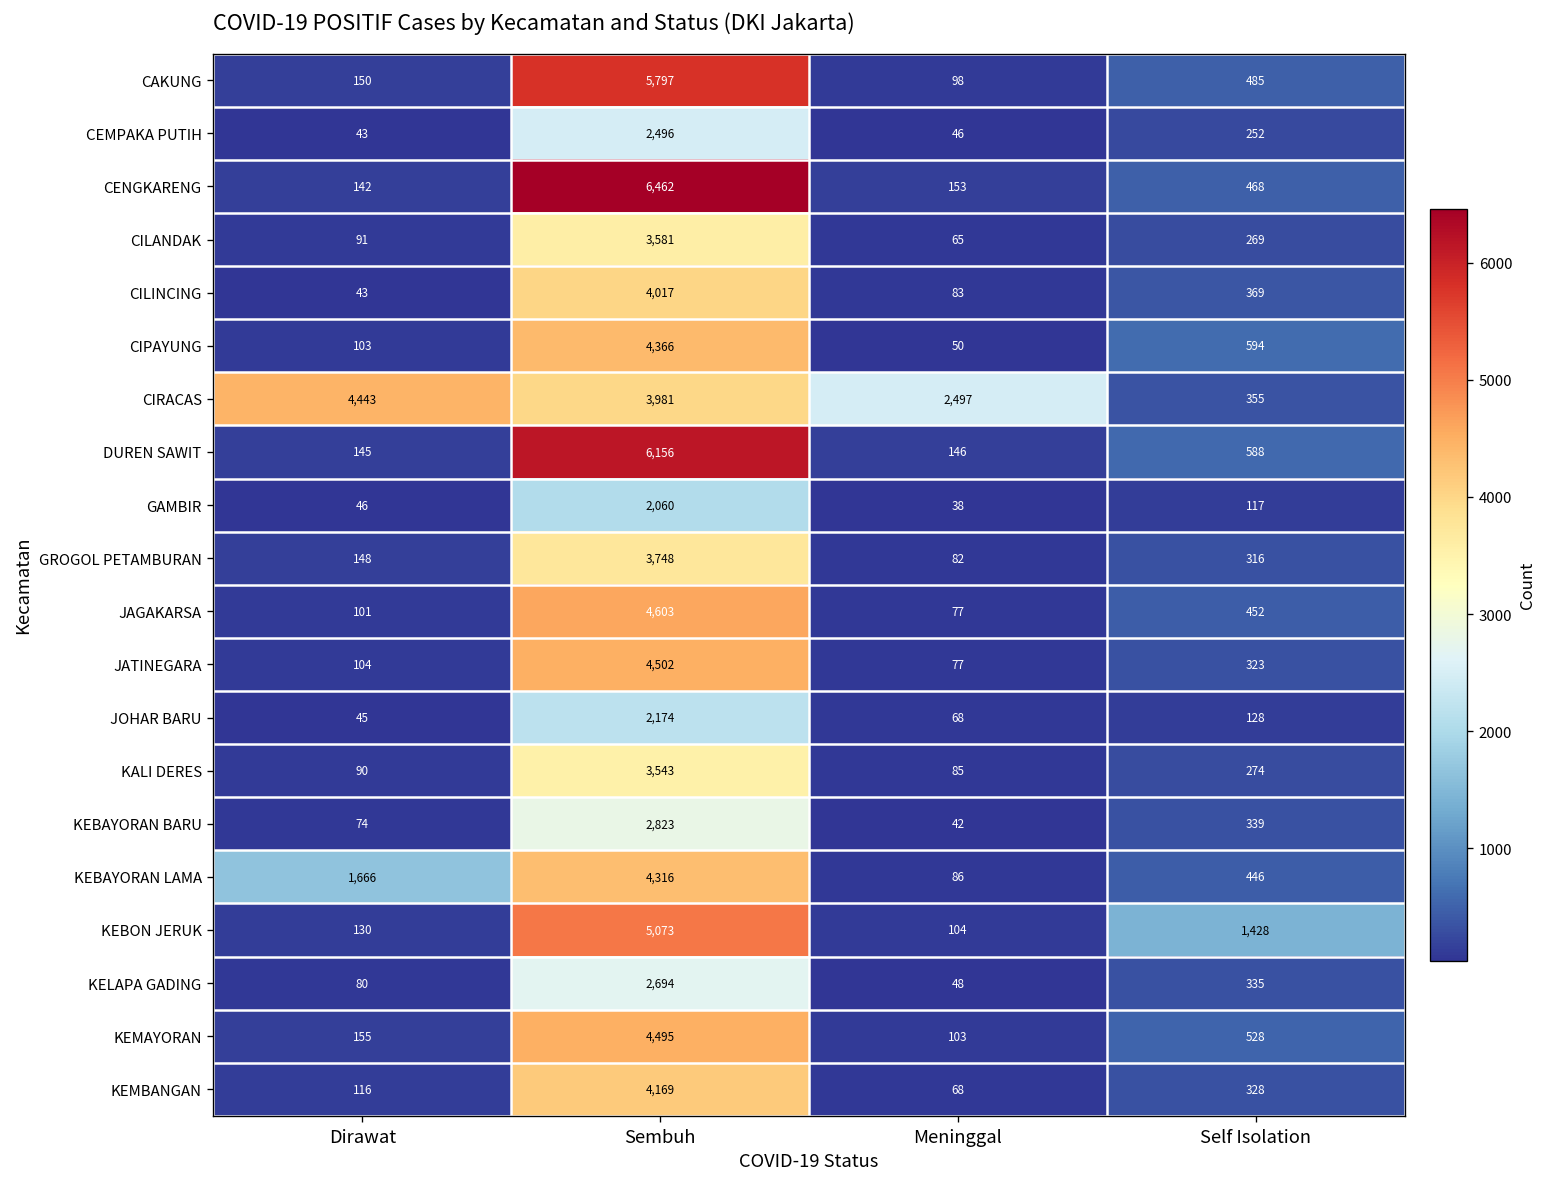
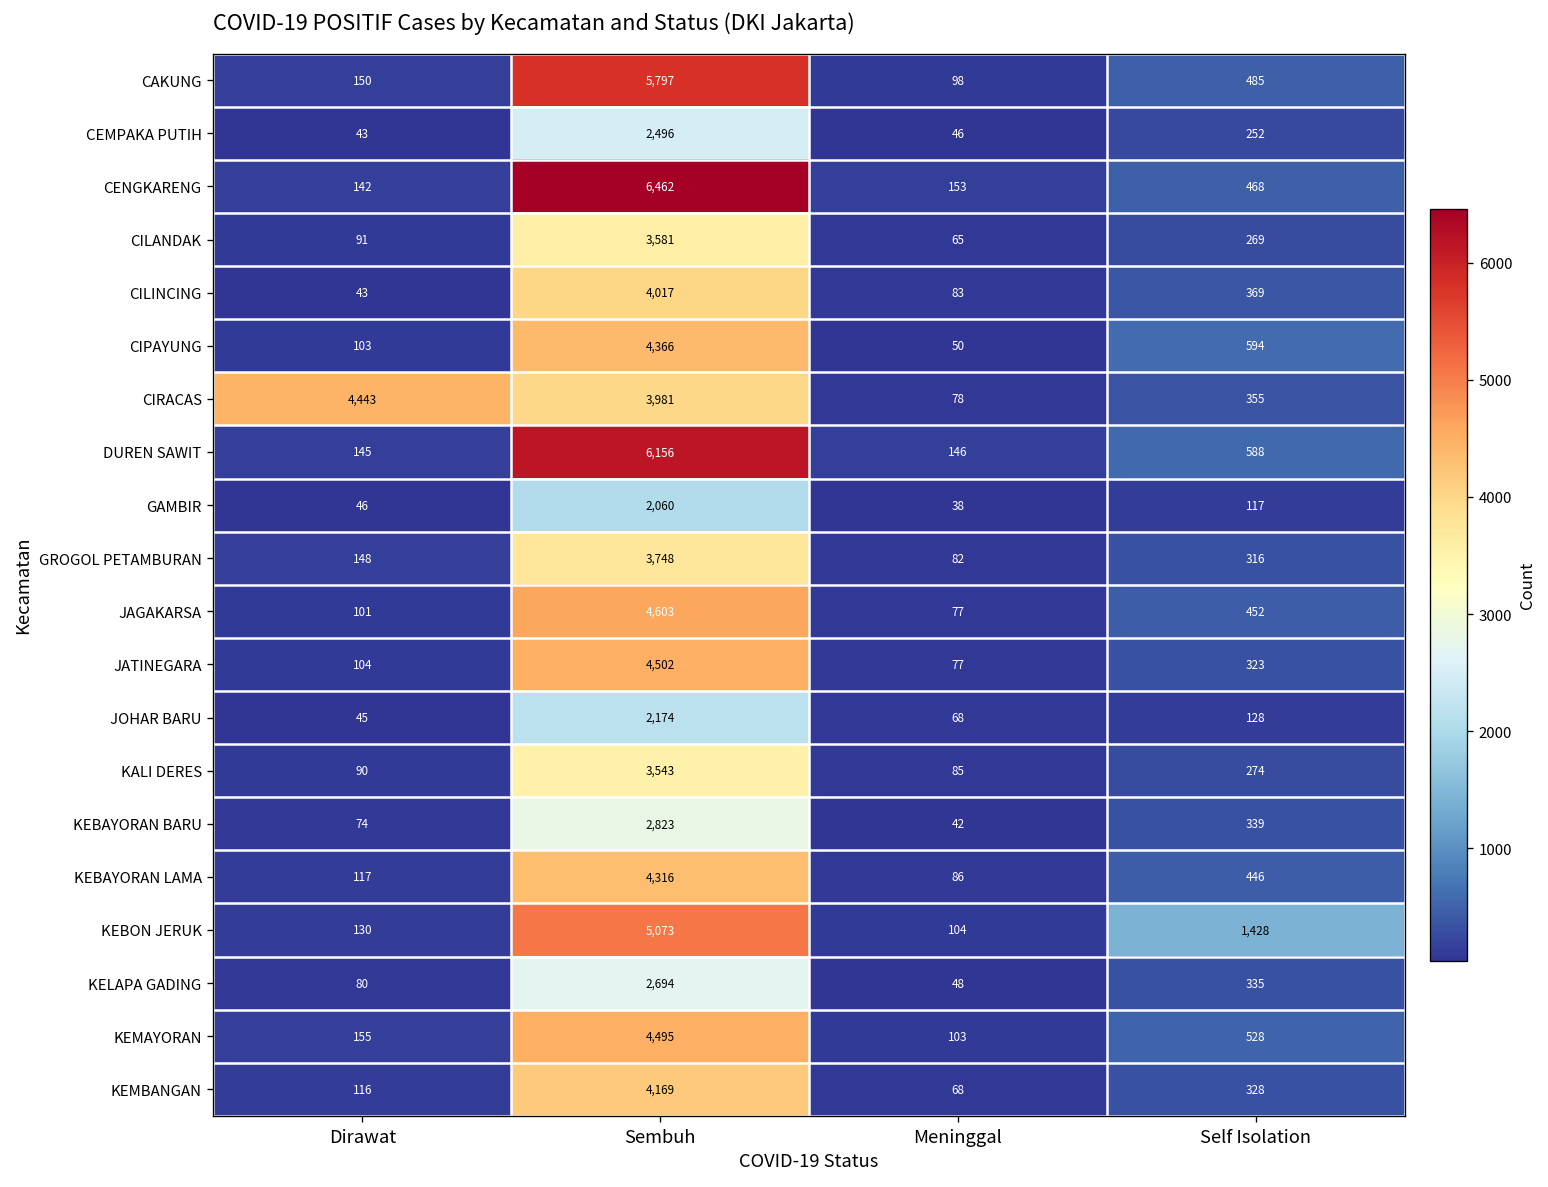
CIRACAS, Meninggal: 2,497 -> 78
KEBAYORAN LAMA, Dirawat: 1,666 -> 117
